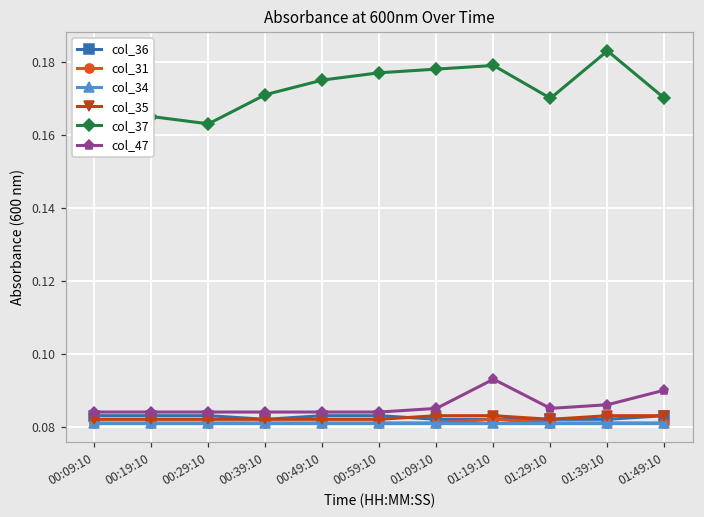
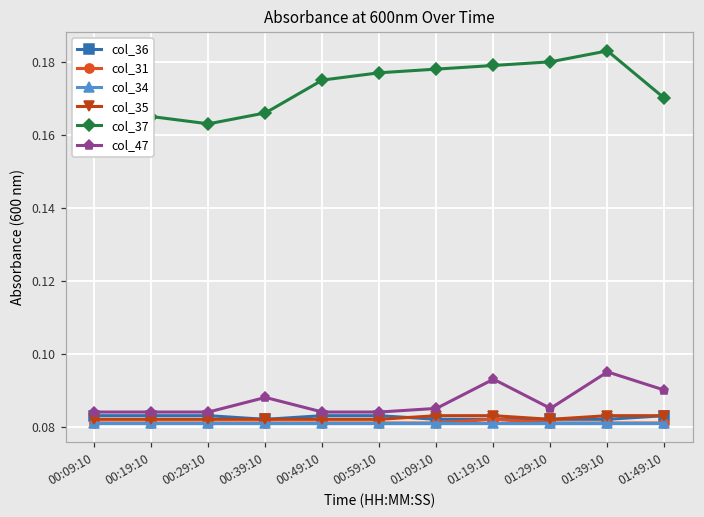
col_37, 00:39:10: 0.171 -> 0.166
col_47, 00:39:10: 0.084 -> 0.088
col_37, 01:29:10: 0.17 -> 0.18
col_47, 01:39:10: 0.086 -> 0.095
